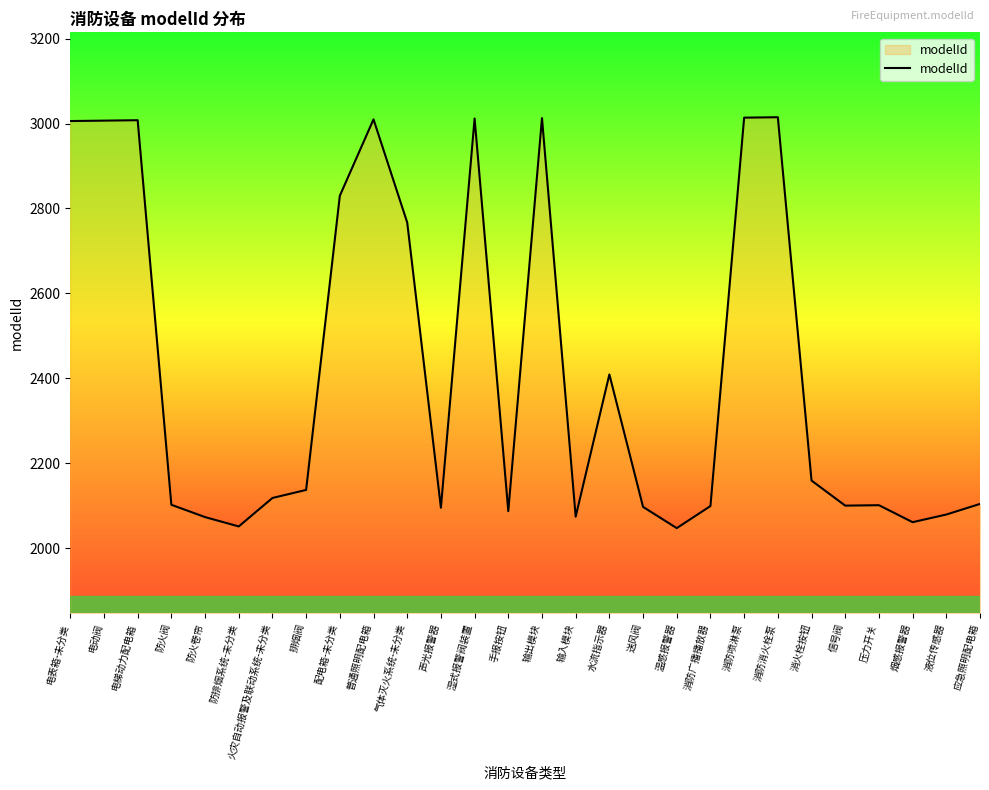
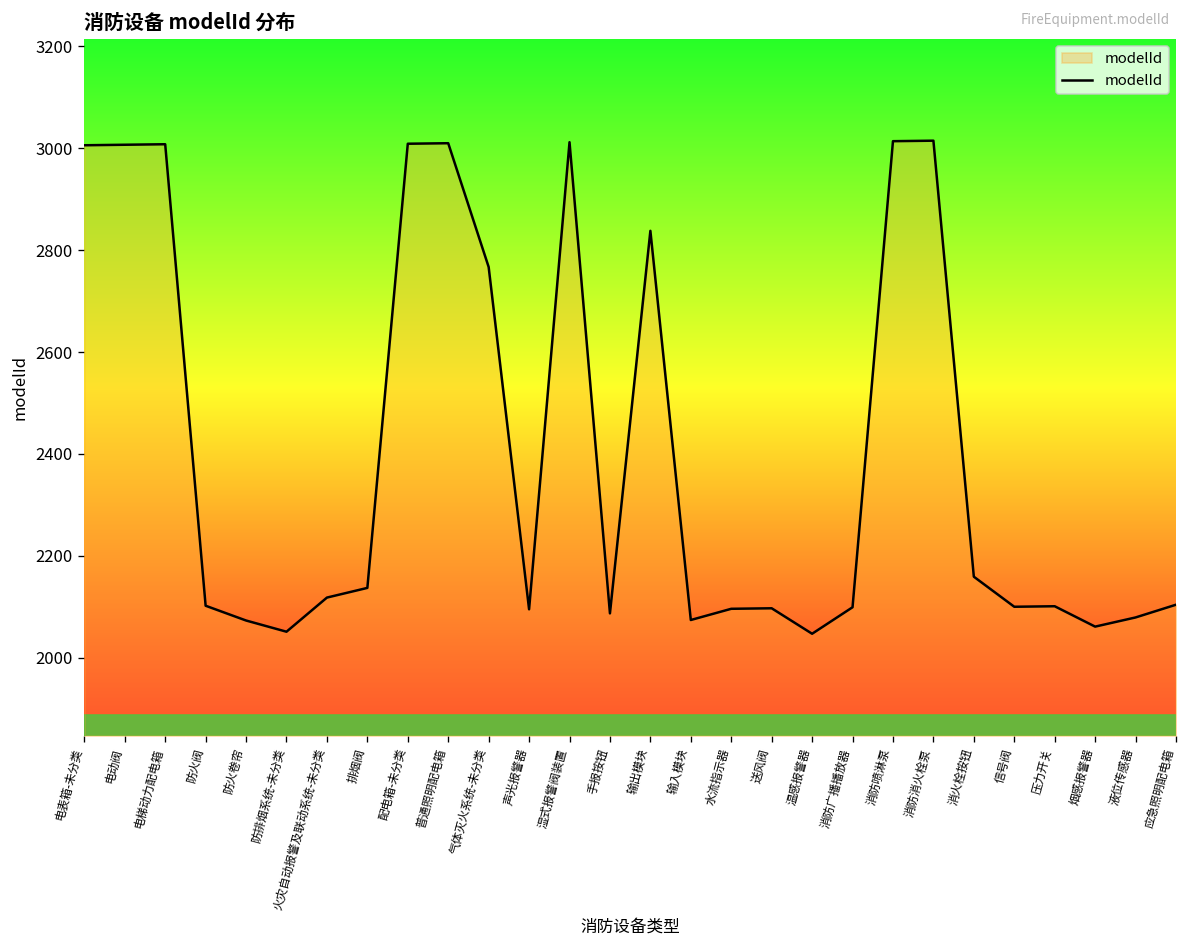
配电箱-未分类: 2830 -> 3010
输出模块: 3010 -> 2840
水流指示器: 2410 -> 2100
